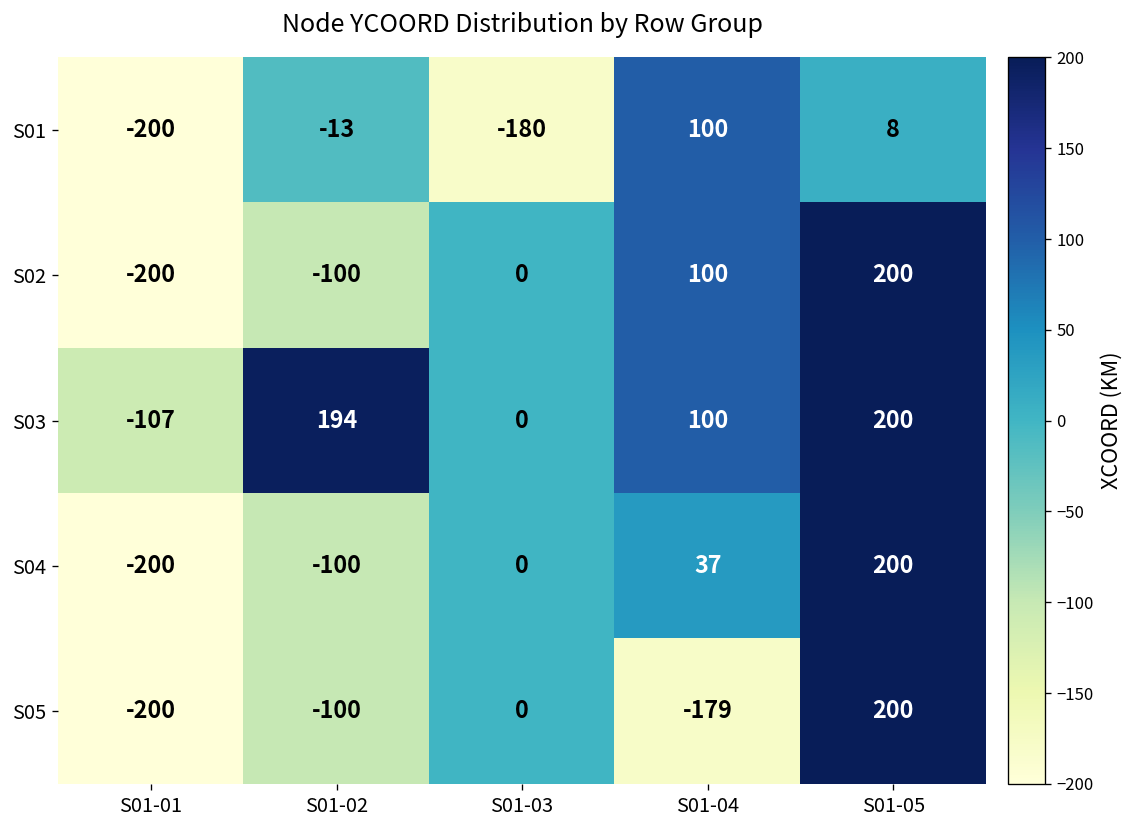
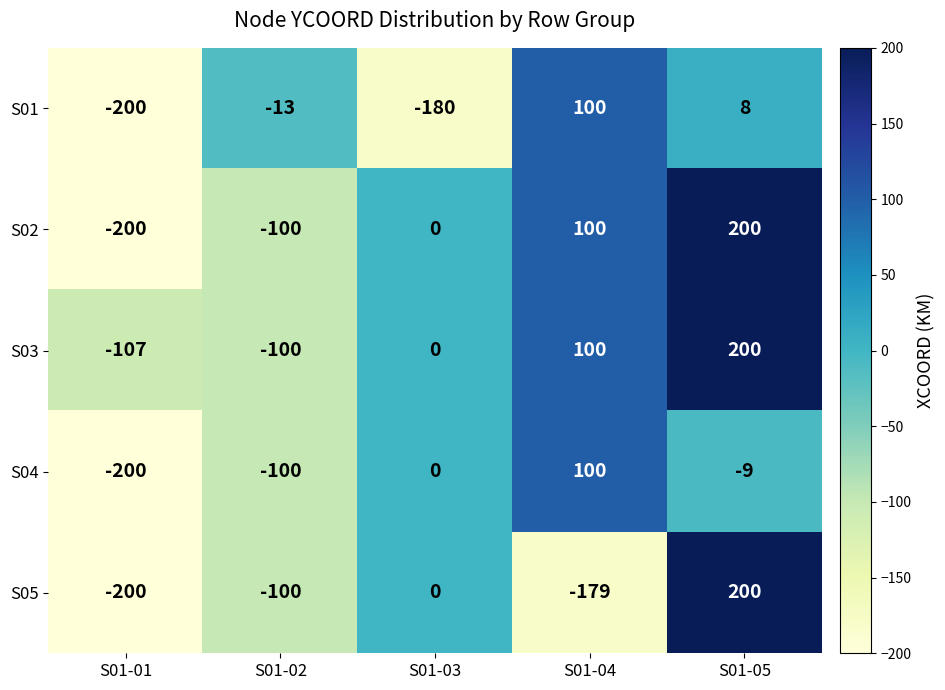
S03, S01-02: 194 -> -100
S04, S01-04: 37 -> 100
S04, S01-05: 200 -> -9
